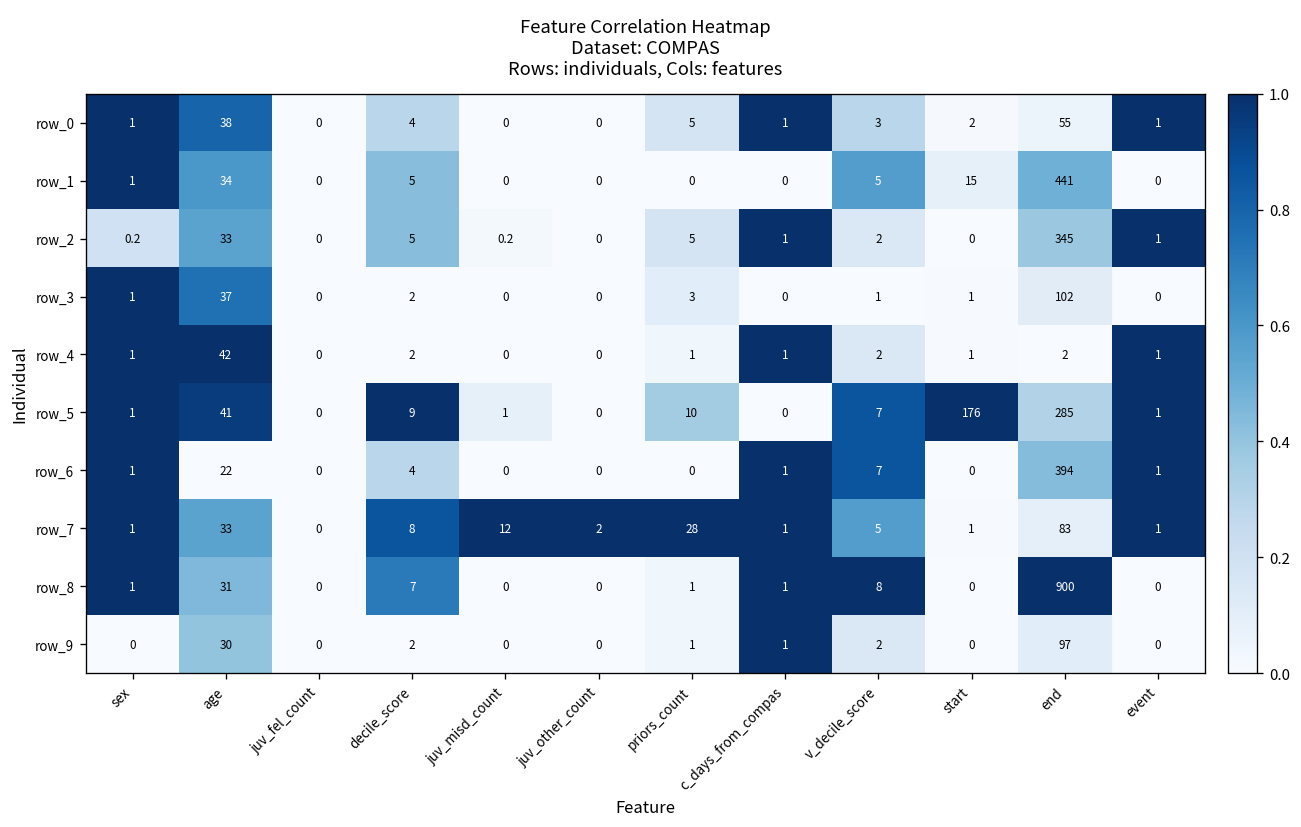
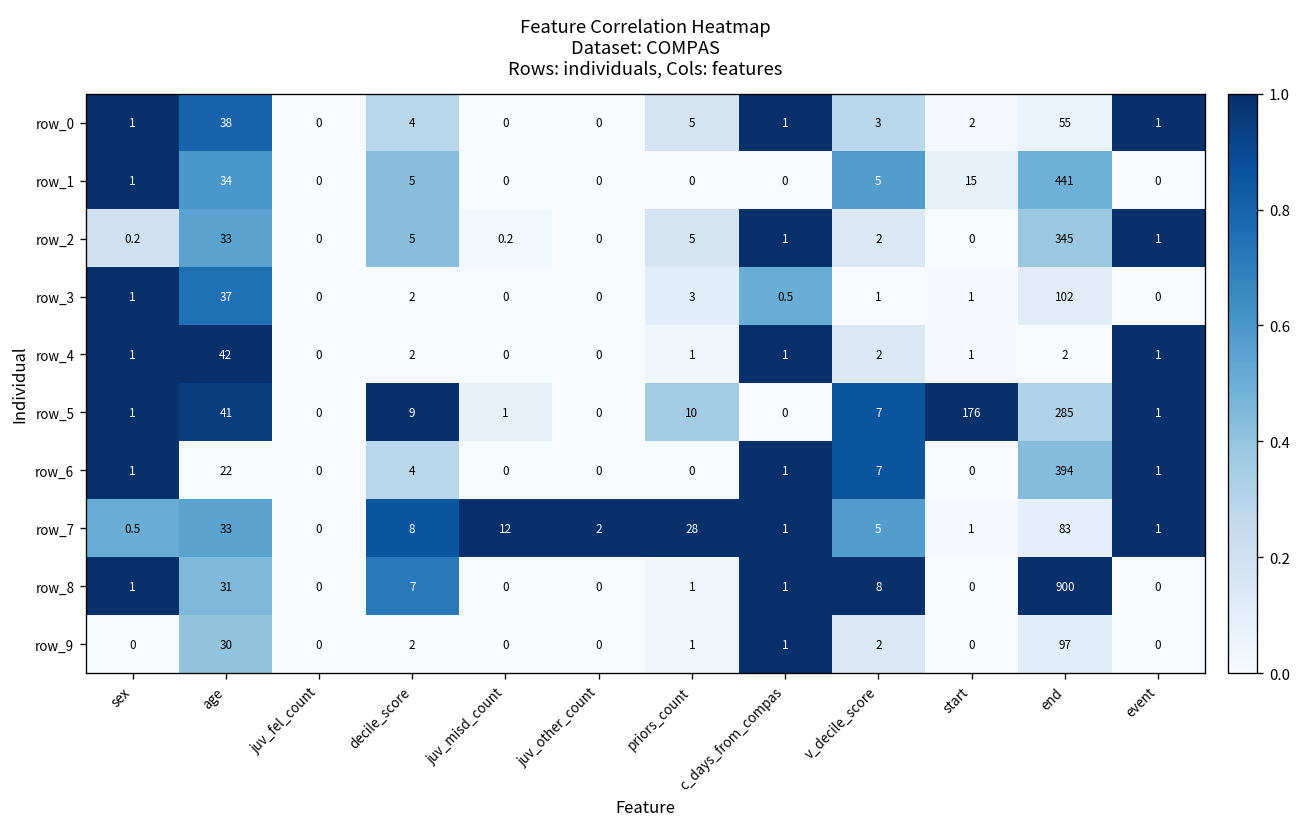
row_3, c_days_from_compas: 0 -> 0.5
row_7, sex: 1 -> 0.5
